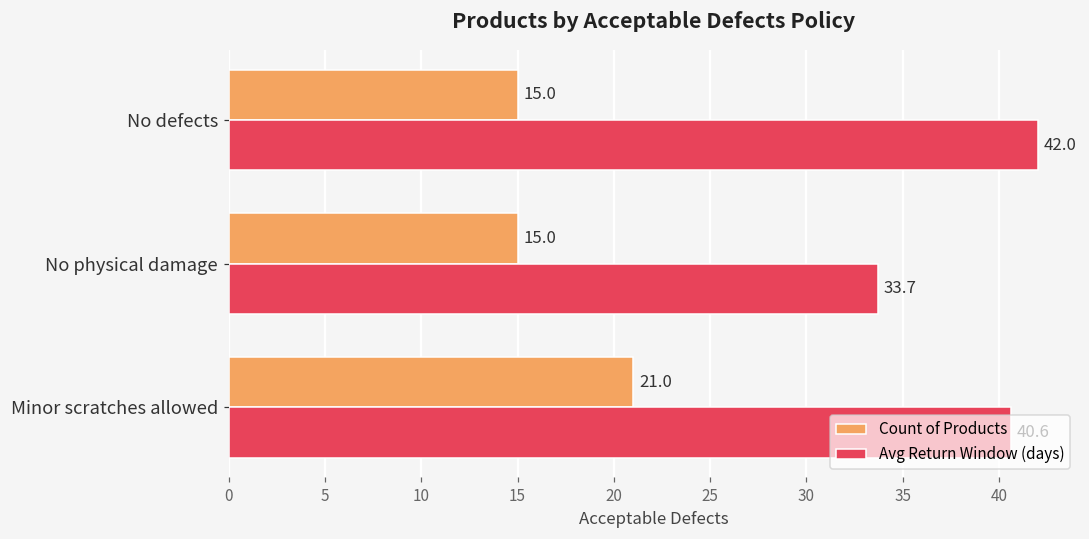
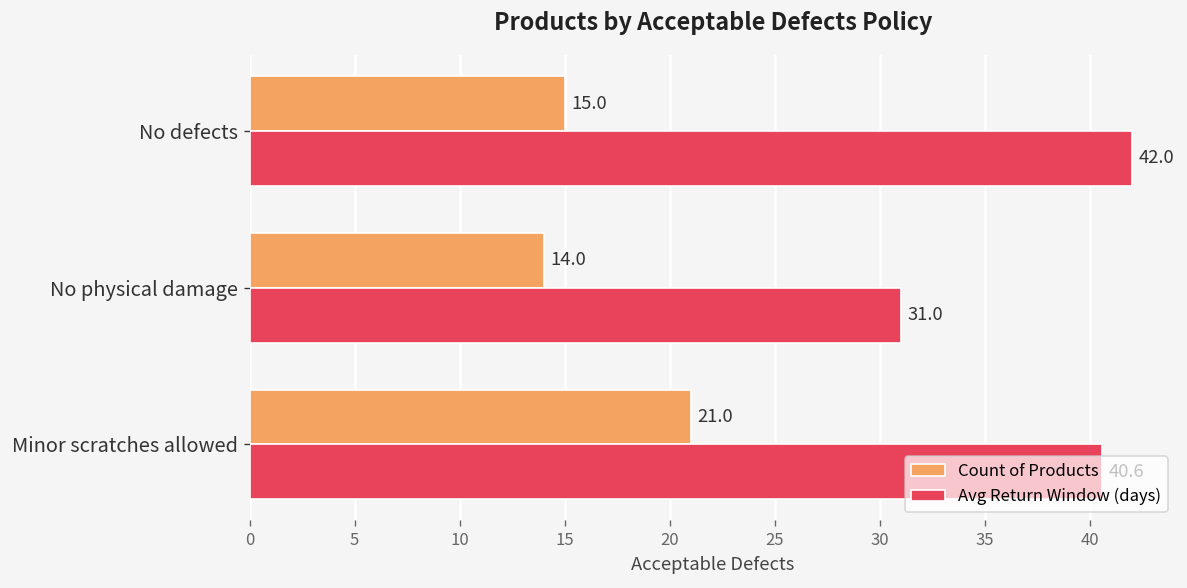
Count of Products, No physical damage: 15.0 -> 14.0
Avg Return Window (days), No physical damage: 33.7 -> 31.0
